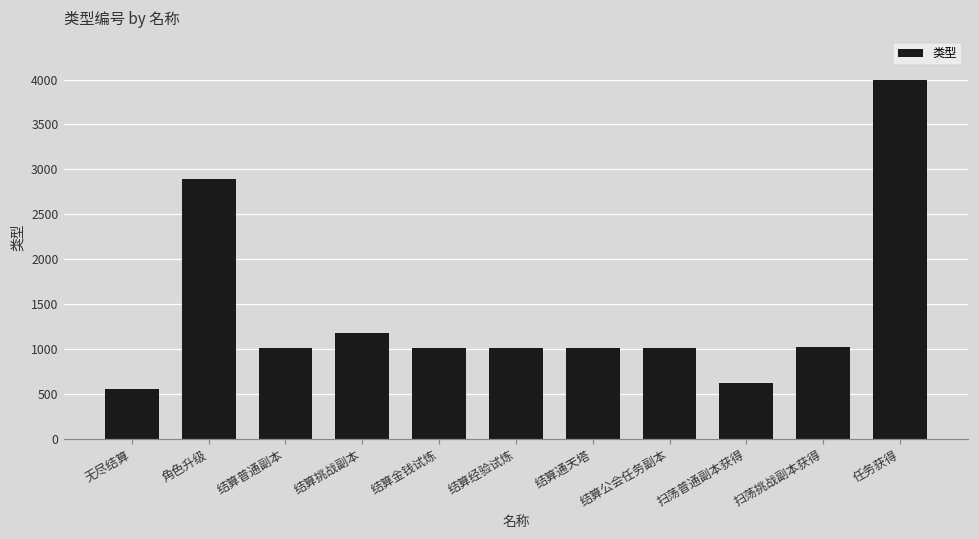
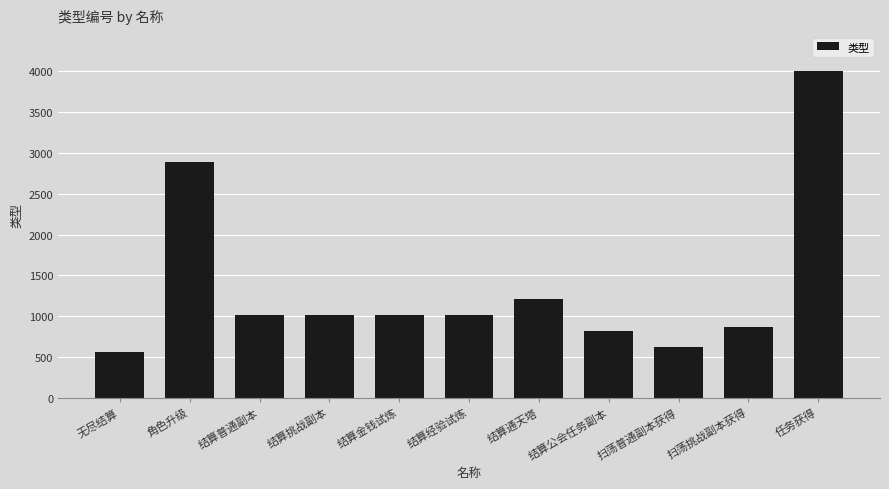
结算挑战副本: 1200 -> 1000
结算通天塔: 1000 -> 1200
结算公会任务副本: 1000 -> 800
扫荡挑战副本获得: 1000 -> 900
